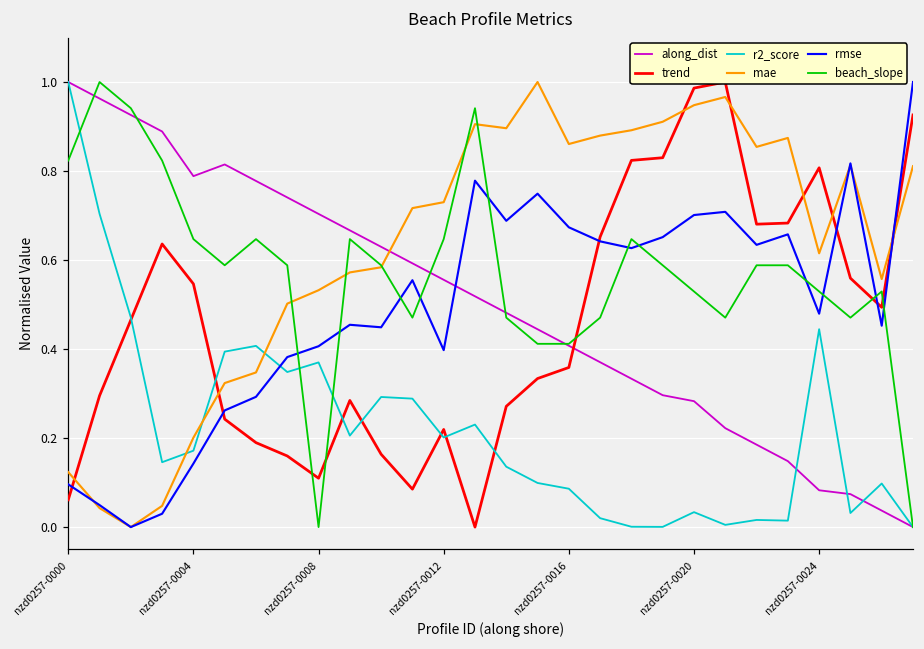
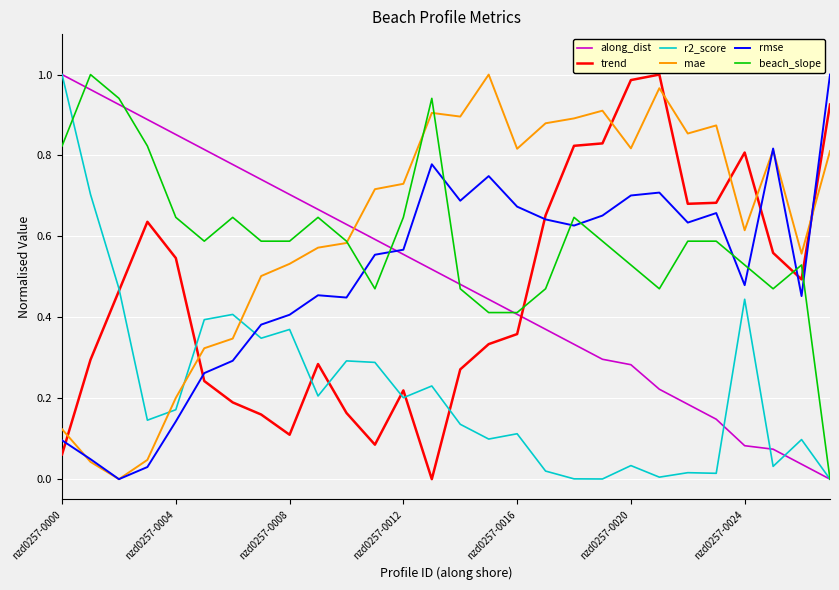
along_dist, nzd0257-0004: 0.79 -> 0.85
beach_slope, nzd0257-0008: 0.00 -> 0.59
rmse, nzd0257-0012: 0.40 -> 0.57
r2_score, nzd0257-0016: 0.09 -> 0.11
mae, nzd0257-0016: 0.86 -> 0.82
mae, nzd0257-0020: 0.95 -> 0.82
